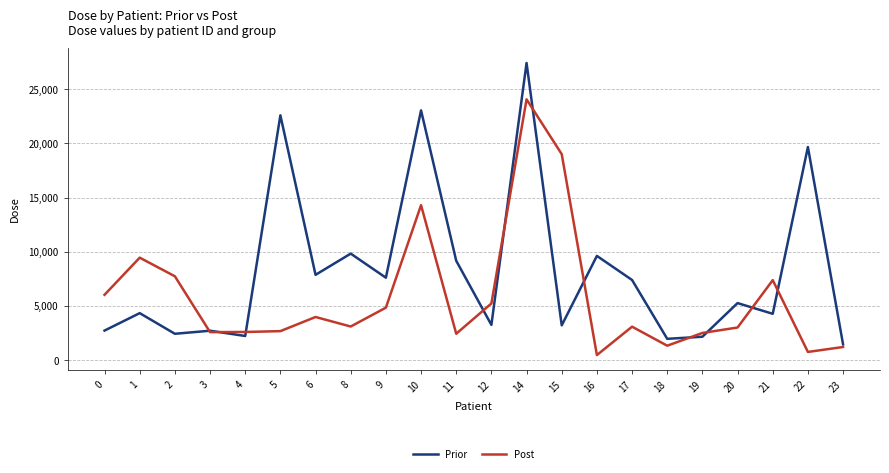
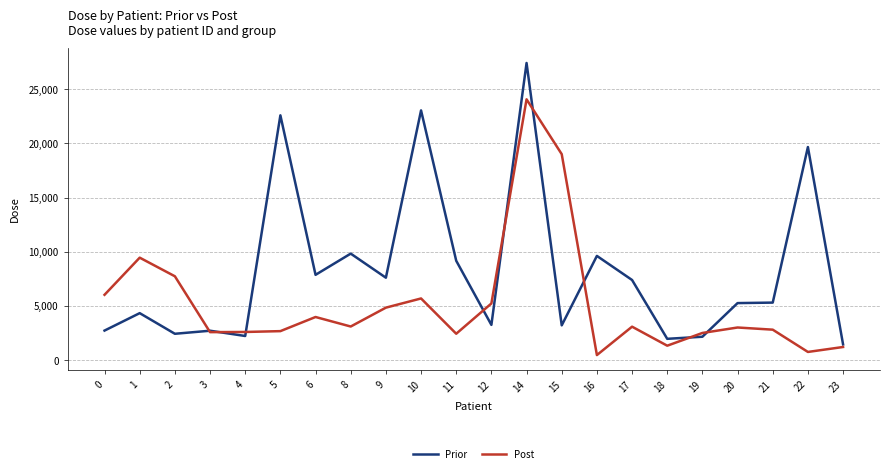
Post, 10: 14,300 -> 5,700
Prior, 21: 4,300 -> 5,300
Post, 21: 7,400 -> 2,800
